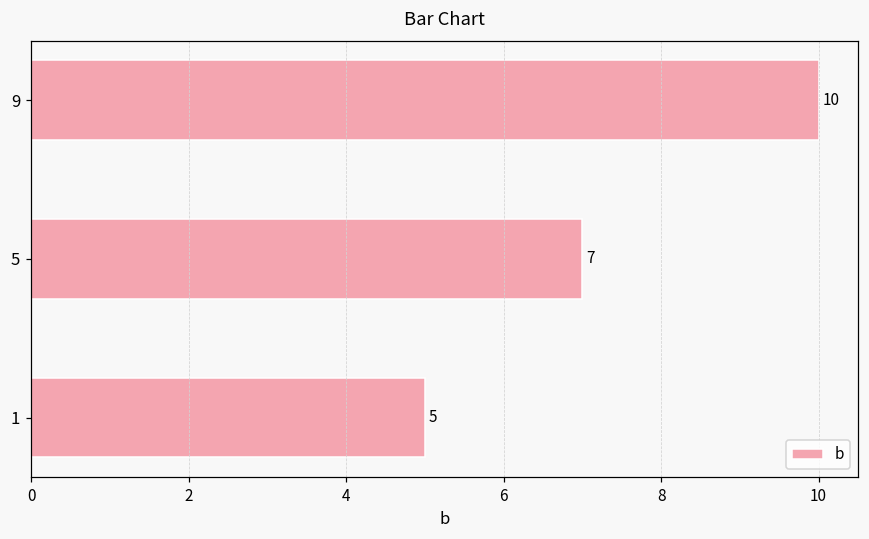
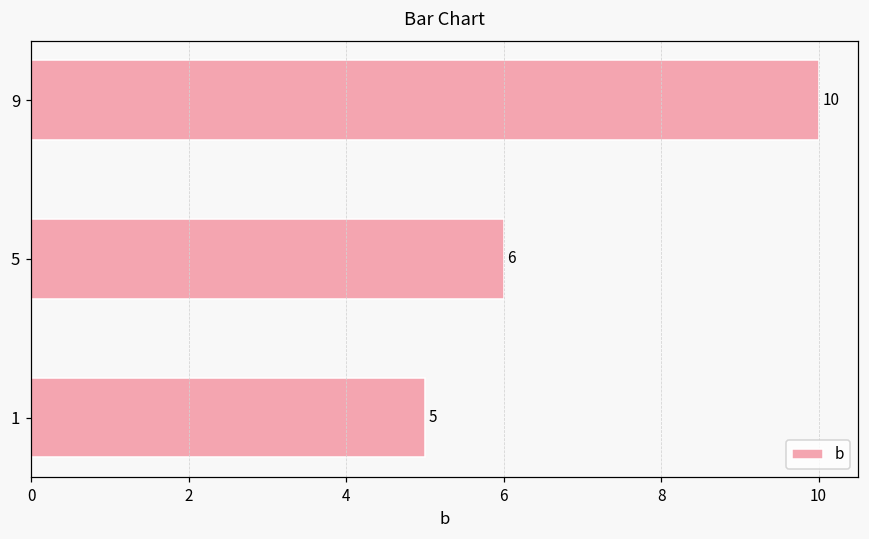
5: 7 -> 6
